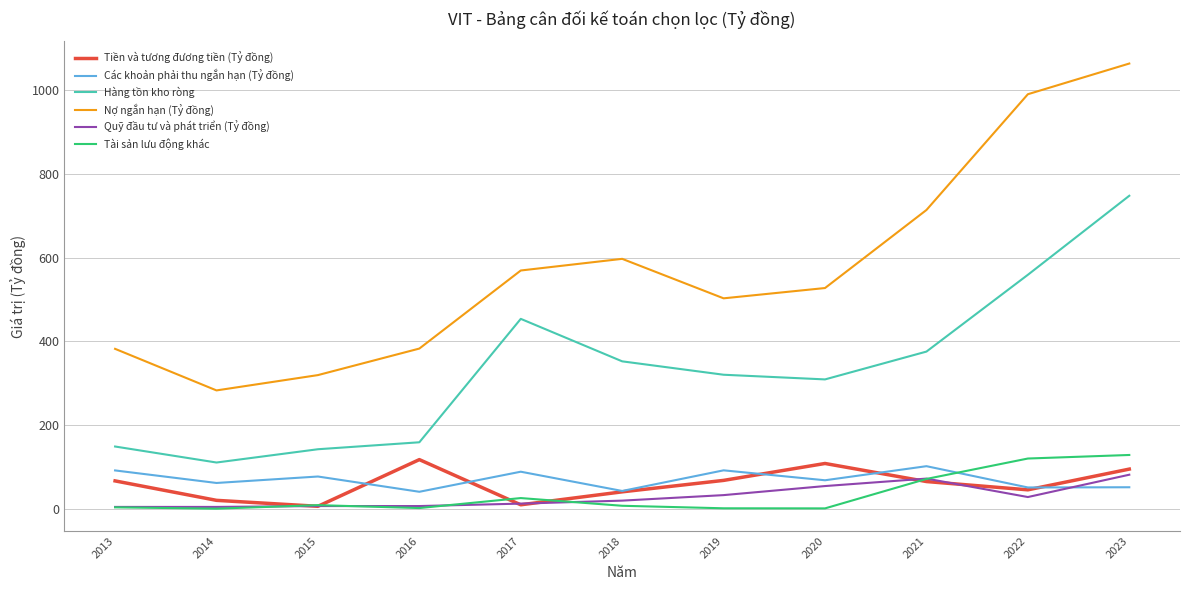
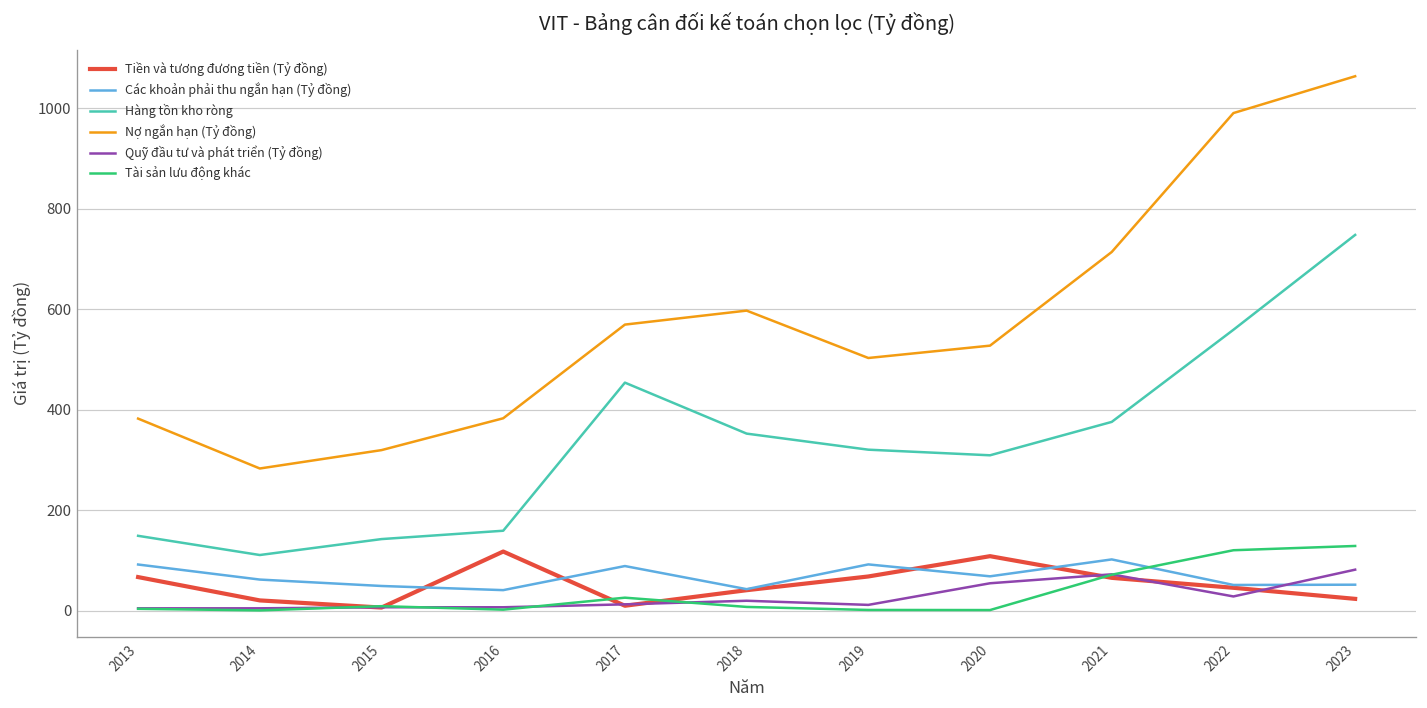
Các khoản phải thu ngắn hạn (Tỷ đồng), 2015: 80 -> 50
Quỹ đầu tư và phát triển (Tỷ đồng), 2019: 30 -> 10
Tiền và tương đương tiền (Tỷ đồng), 2023: 90 -> 20
